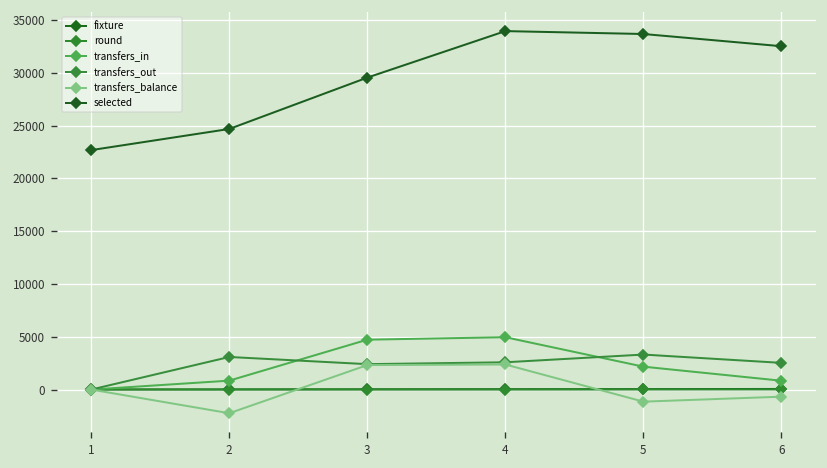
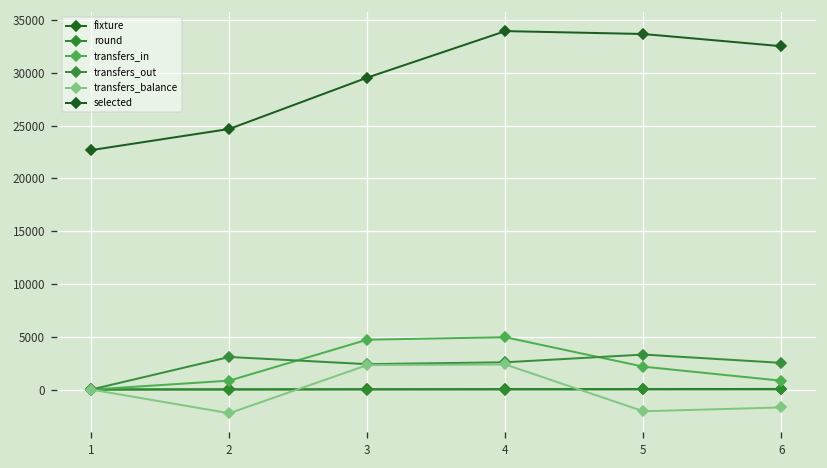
transfers_balance, 5: -1000 -> -2000
transfers_balance, 6: -1000 -> -2000
